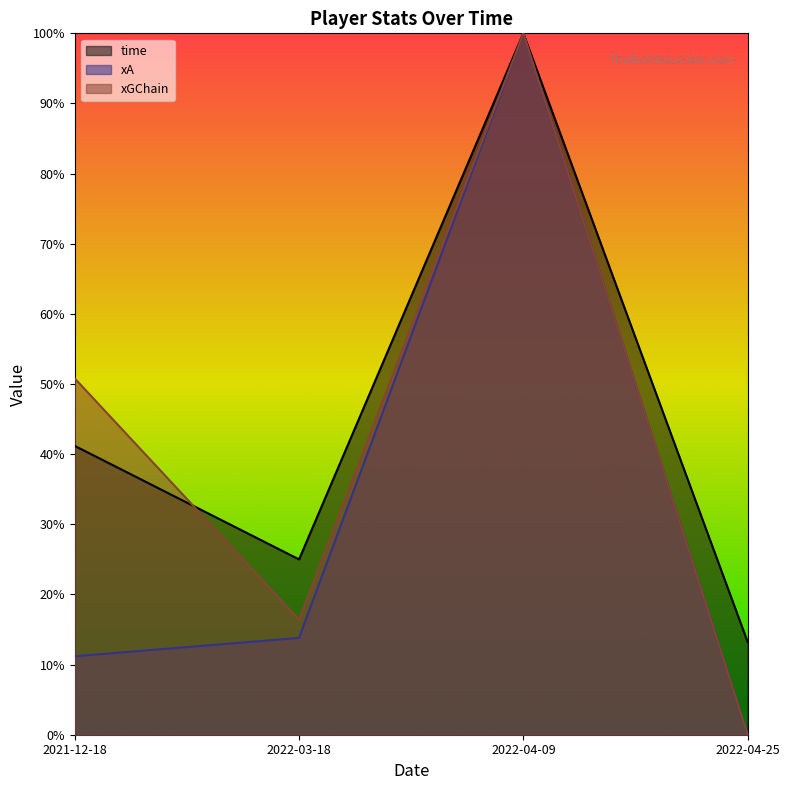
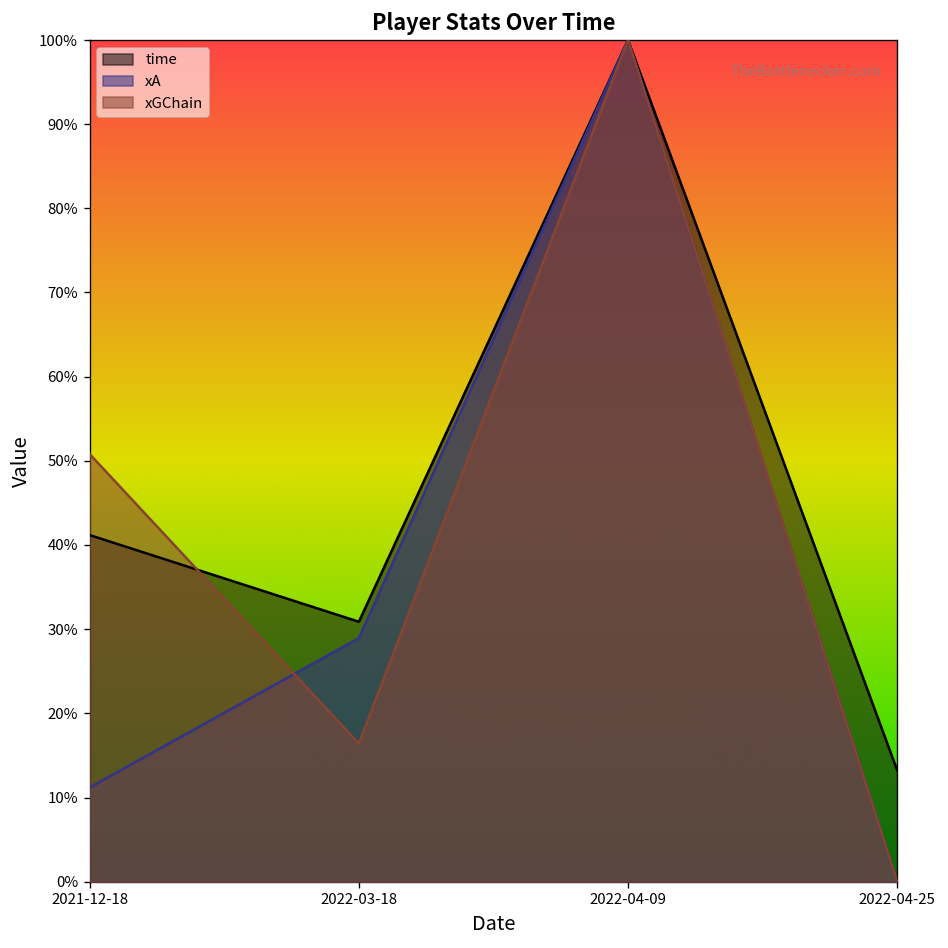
time, 2022-03-18: 25% -> 31%
xA, 2022-03-18: 14% -> 29%
